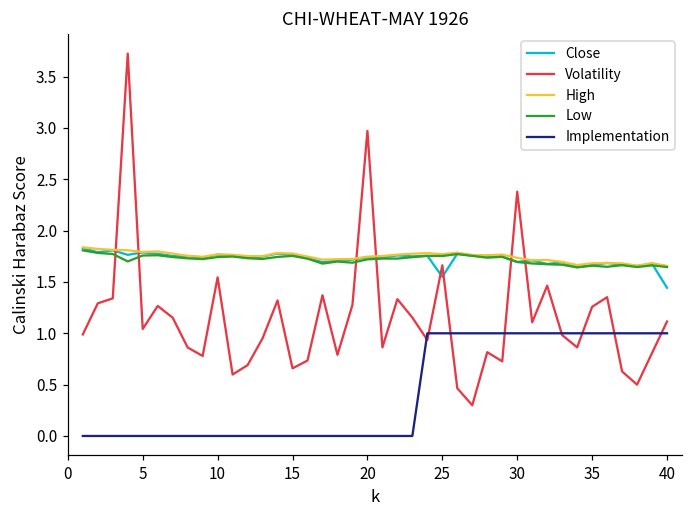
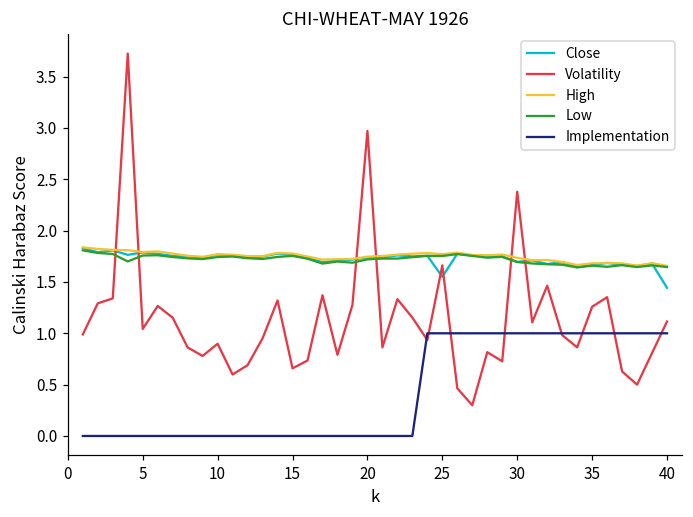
Volatility, 10: 1.5 -> 0.9
